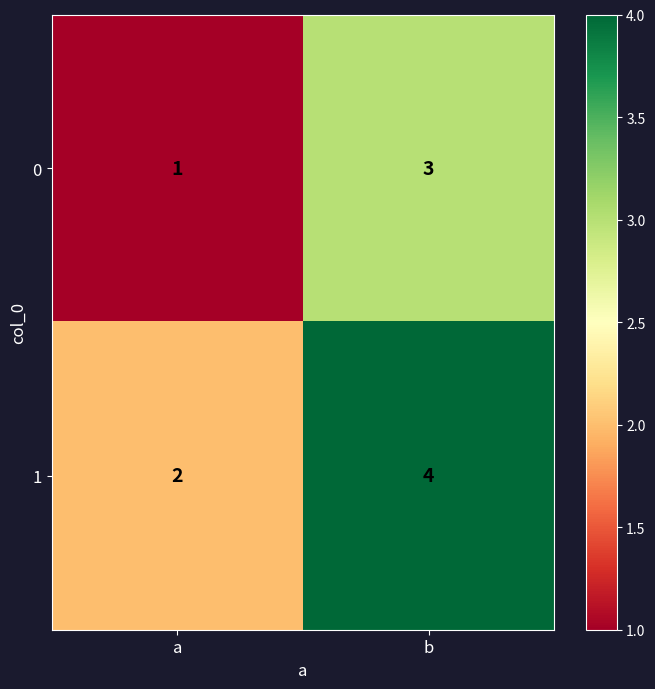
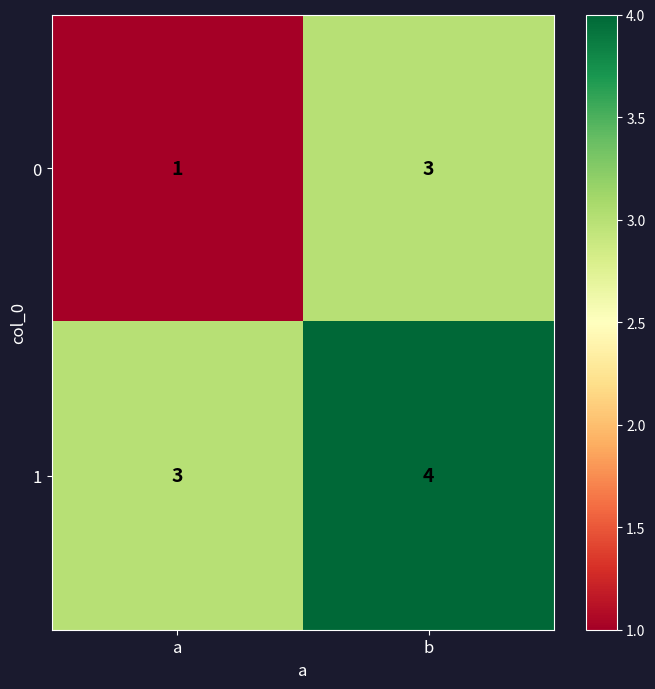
1, a: 2 -> 3
